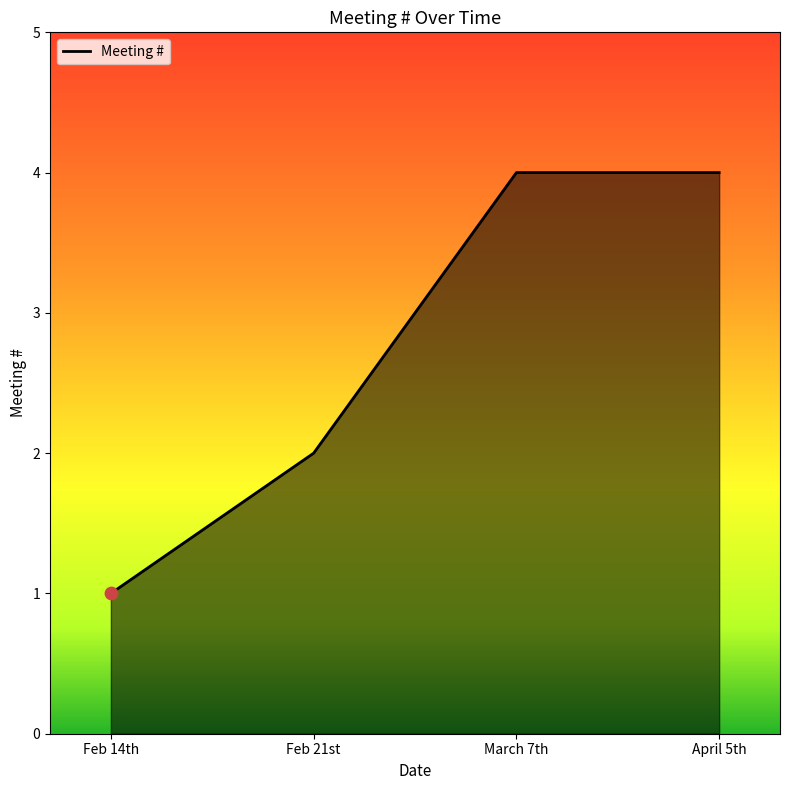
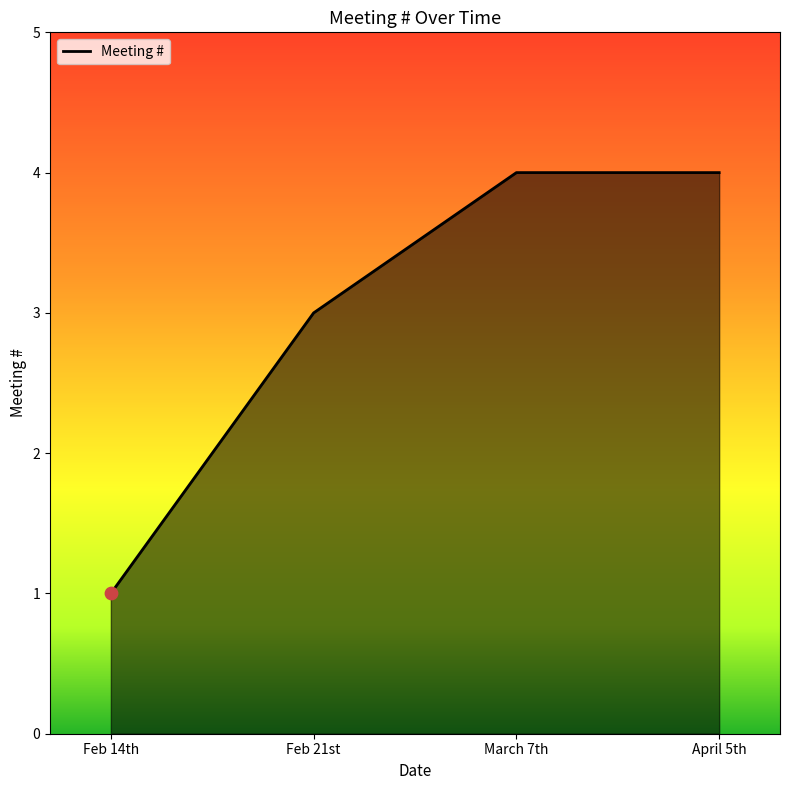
Meeting #, Feb 21st: 2 -> 3
